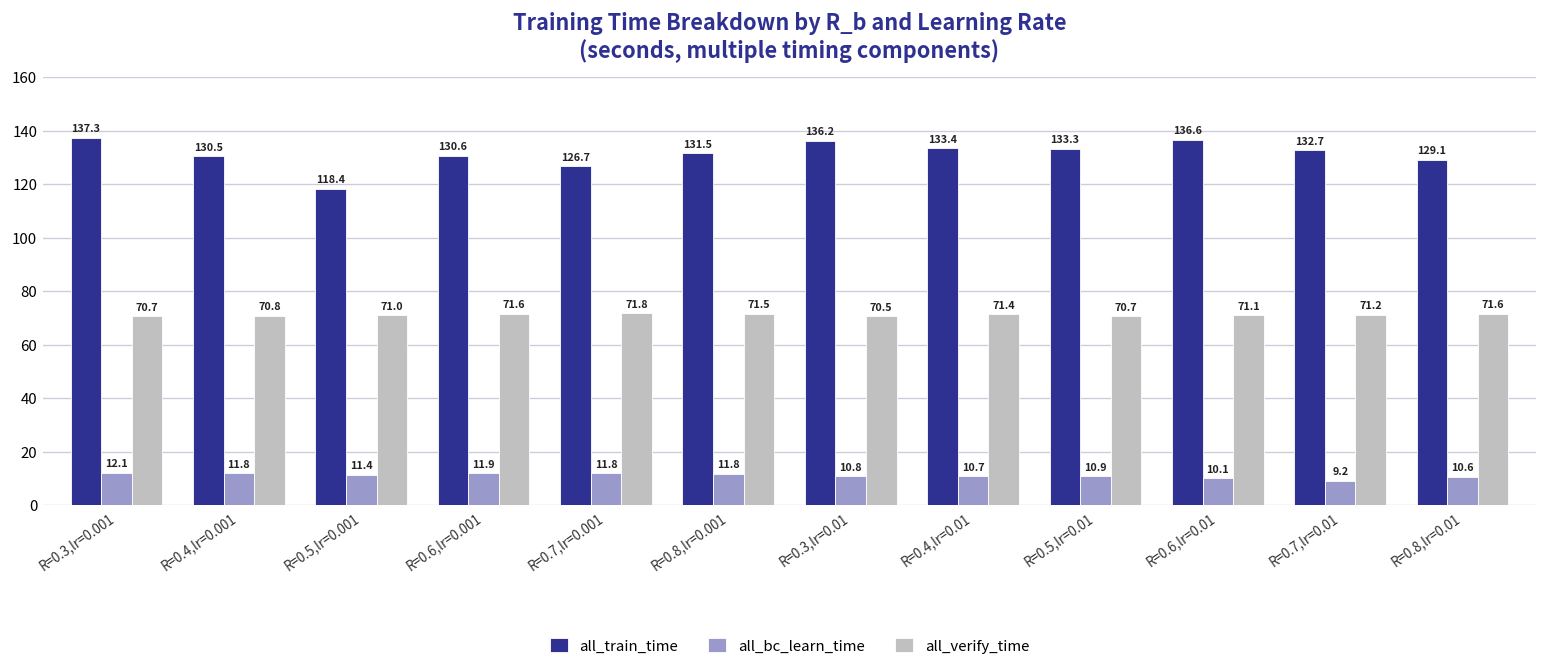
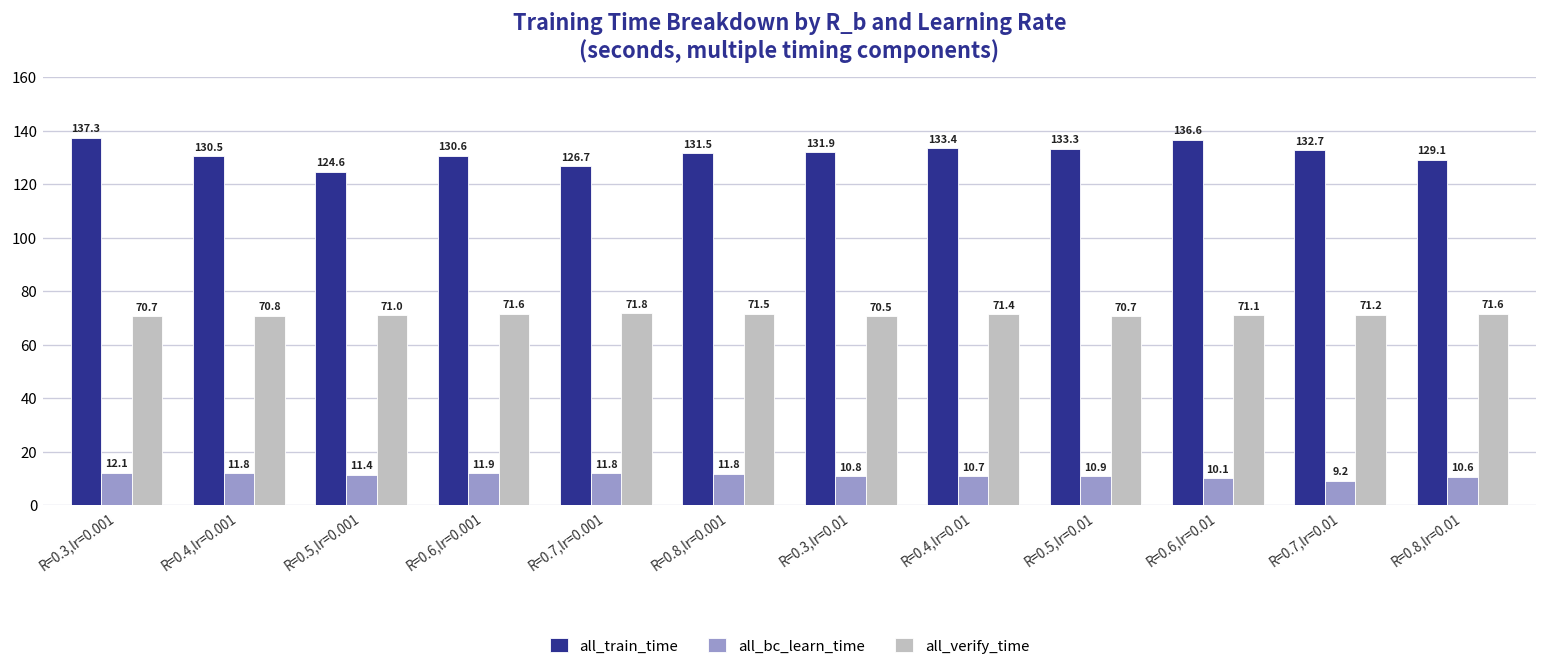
all_train_time, R=0.5,lr=0.001: 118.4 -> 124.6
all_train_time, R=0.3,lr=0.01: 136.2 -> 131.9
